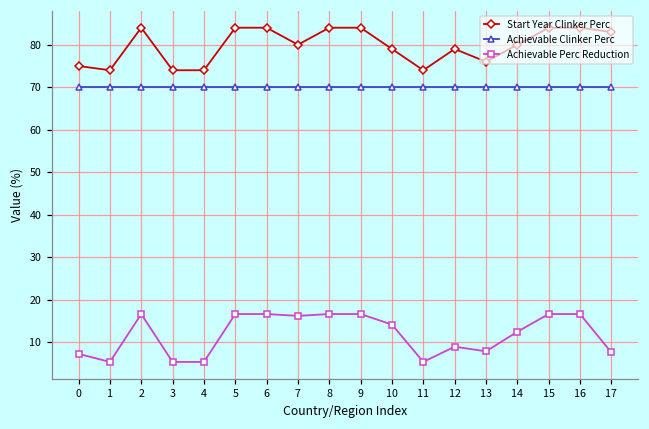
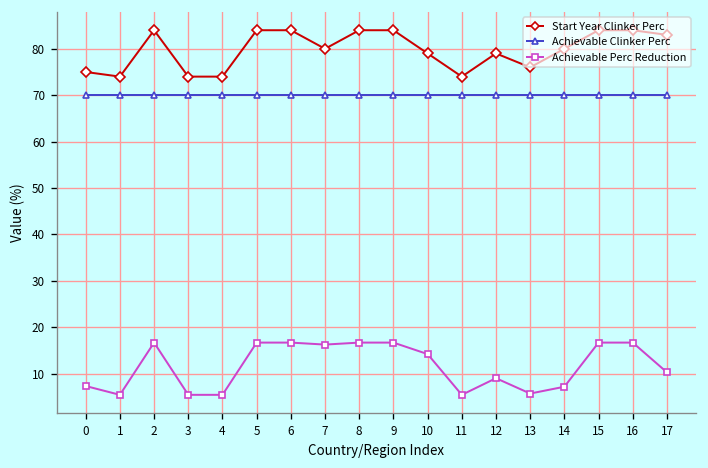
Achievable Perc Reduction, 13: 8 -> 6
Achievable Perc Reduction, 14: 13 -> 7
Achievable Perc Reduction, 17: 8 -> 10
